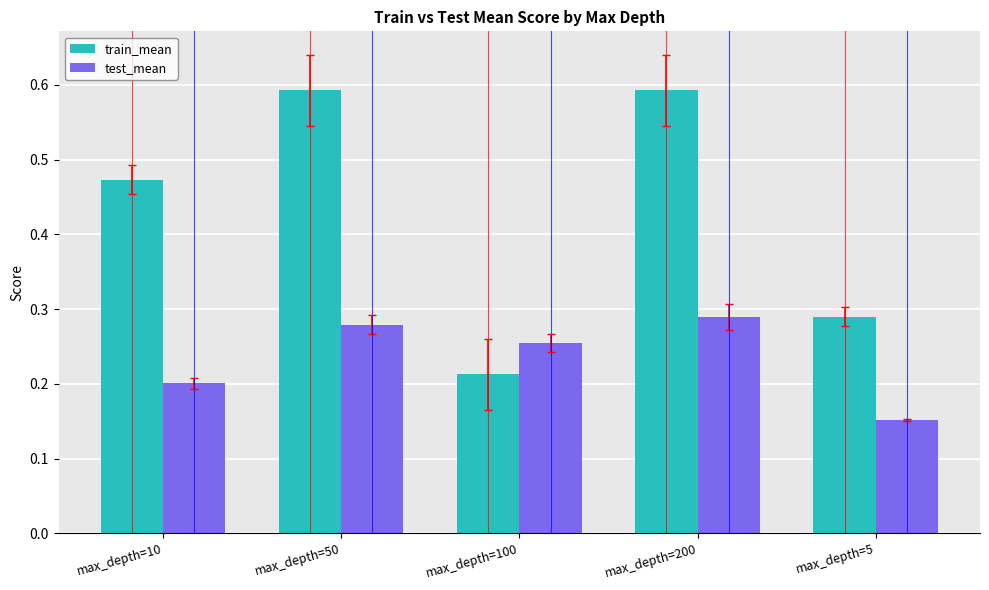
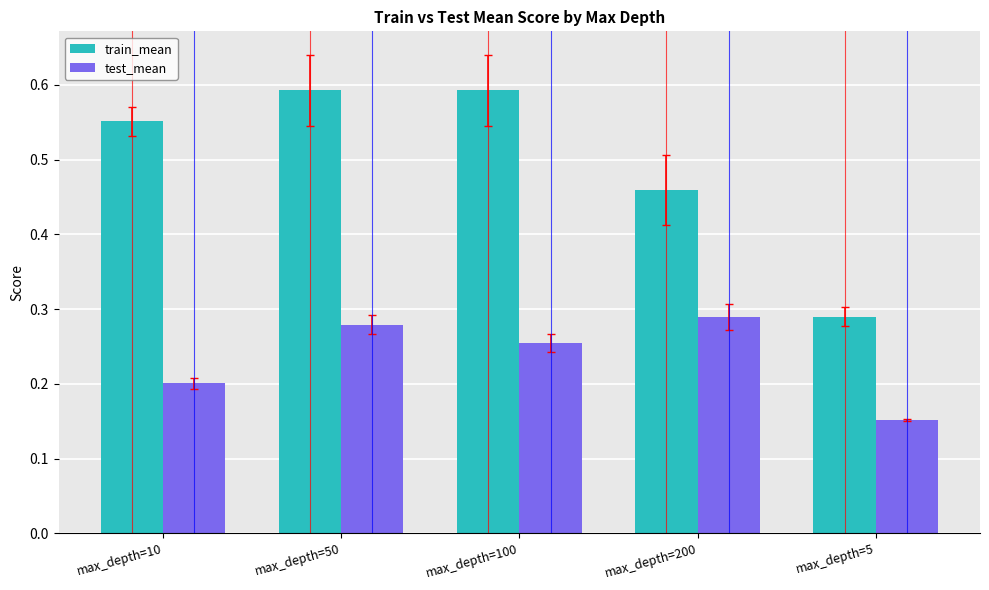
train_mean, max_depth=10: 0.47 -> 0.55
train_mean, max_depth=100: 0.21 -> 0.59
train_mean, max_depth=200: 0.59 -> 0.46
